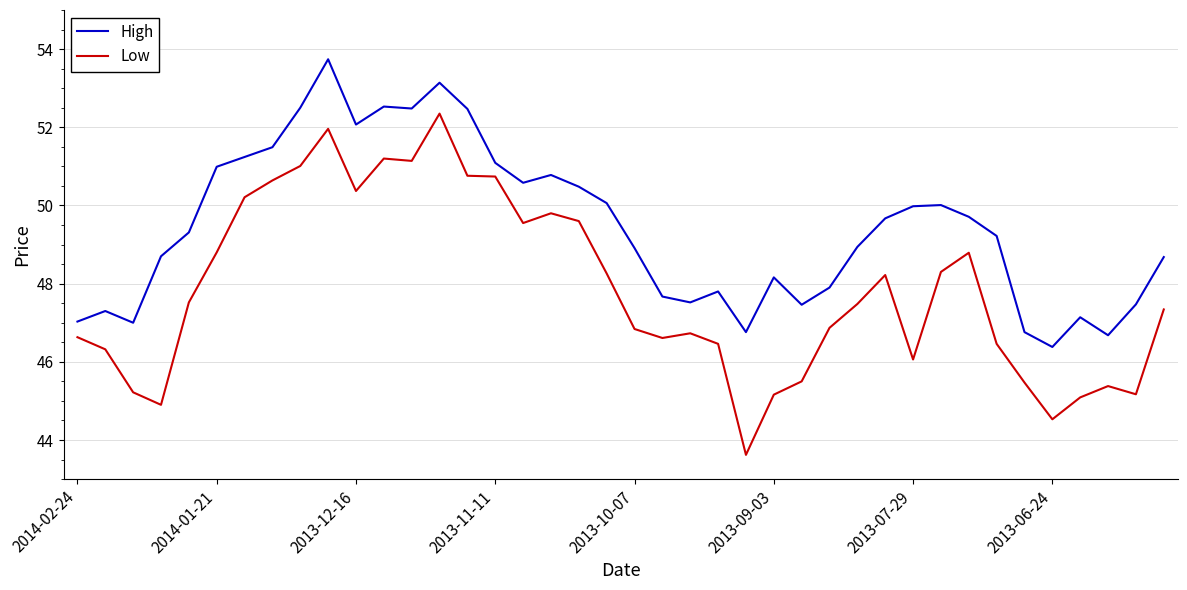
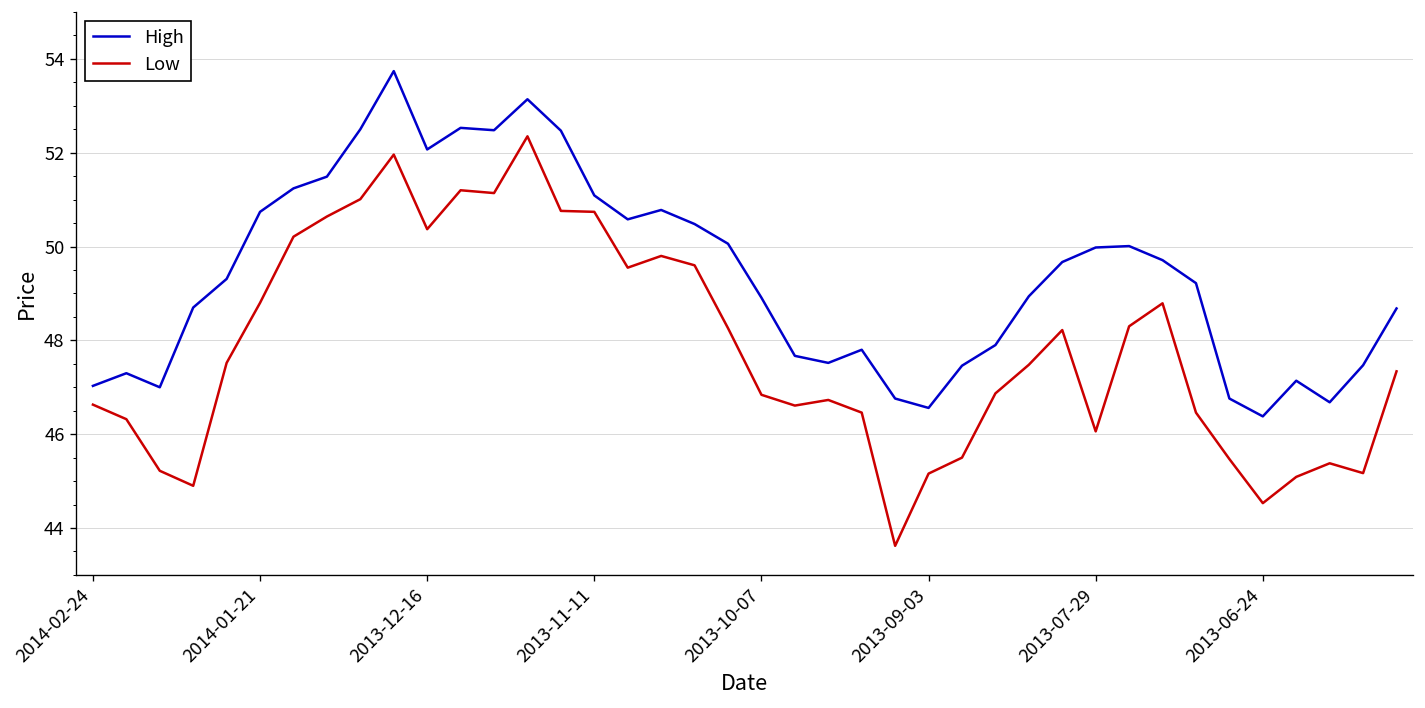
High, 2014-01-21: 51.0 -> 50.7
High, 2013-09-03: 48.2 -> 46.6
